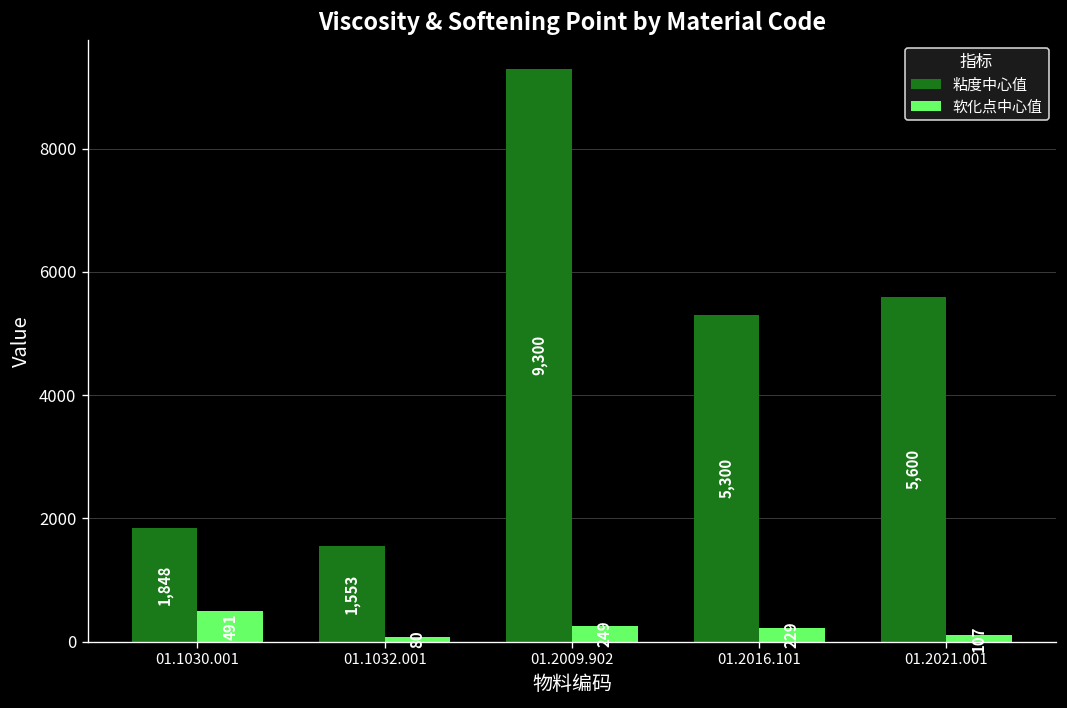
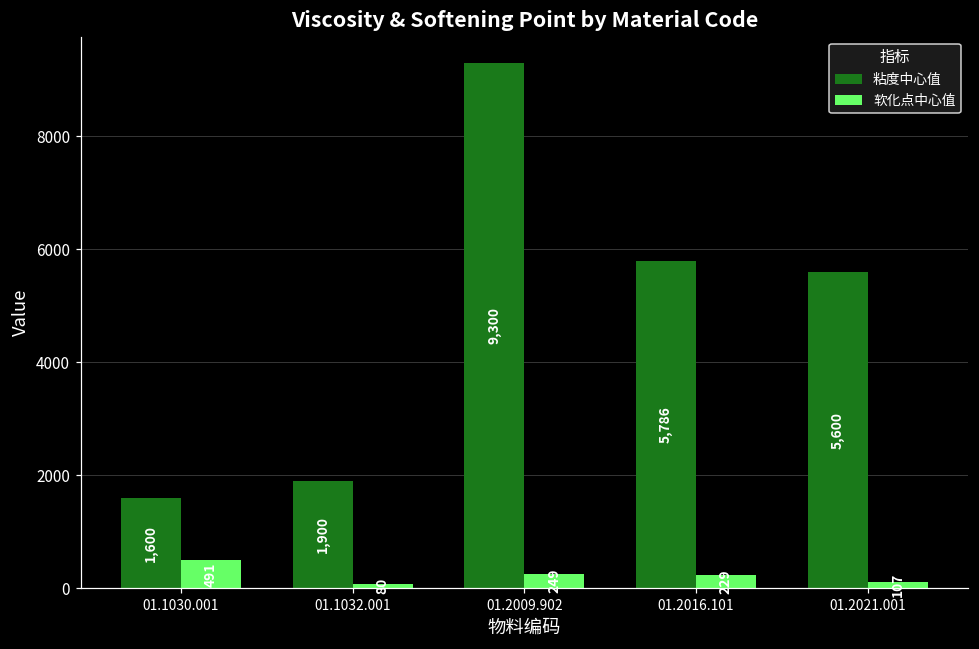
粘度中心值, 01.1030.001: 1,848 -> 1,600
粘度中心值, 01.1032.001: 1,553 -> 1,900
粘度中心值, 01.2016.101: 5,300 -> 5,786
